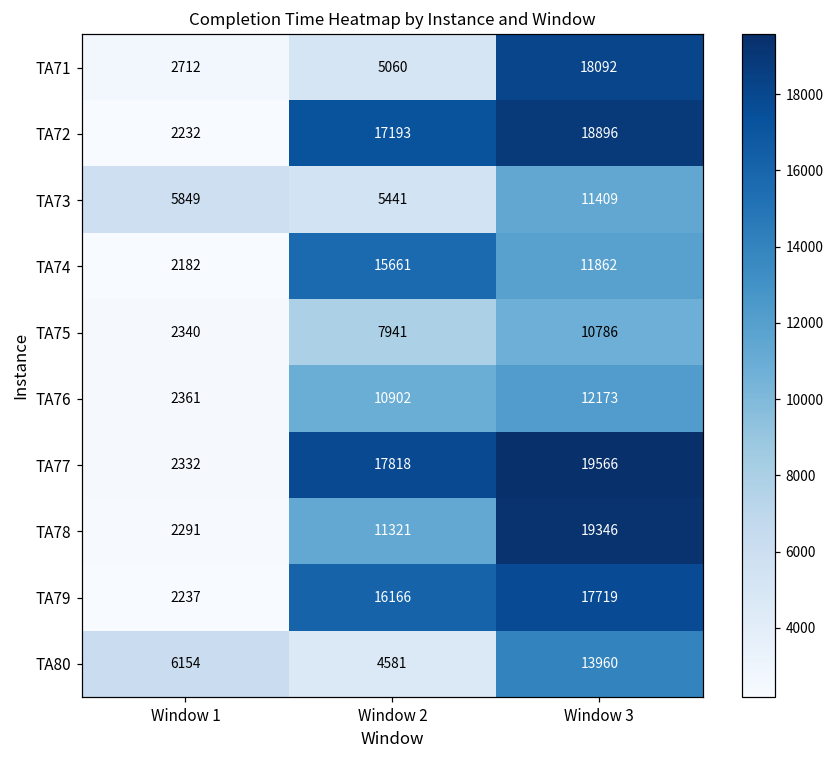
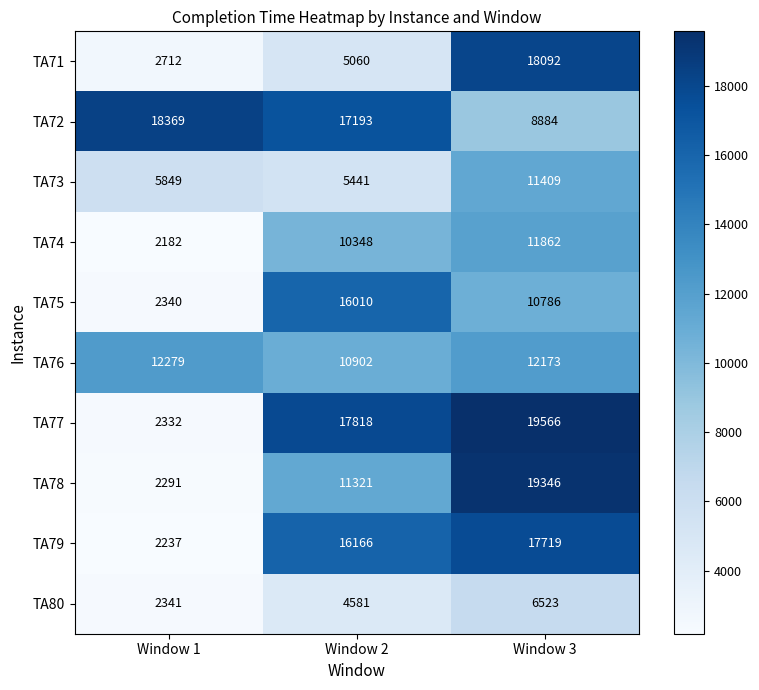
TA72, Window 1: 2232 -> 18369
TA72, Window 3: 18896 -> 8884
TA74, Window 2: 15661 -> 10348
TA75, Window 2: 7941 -> 16010
TA76, Window 1: 2361 -> 12279
TA80, Window 1: 6154 -> 2341
TA80, Window 3: 13960 -> 6523
